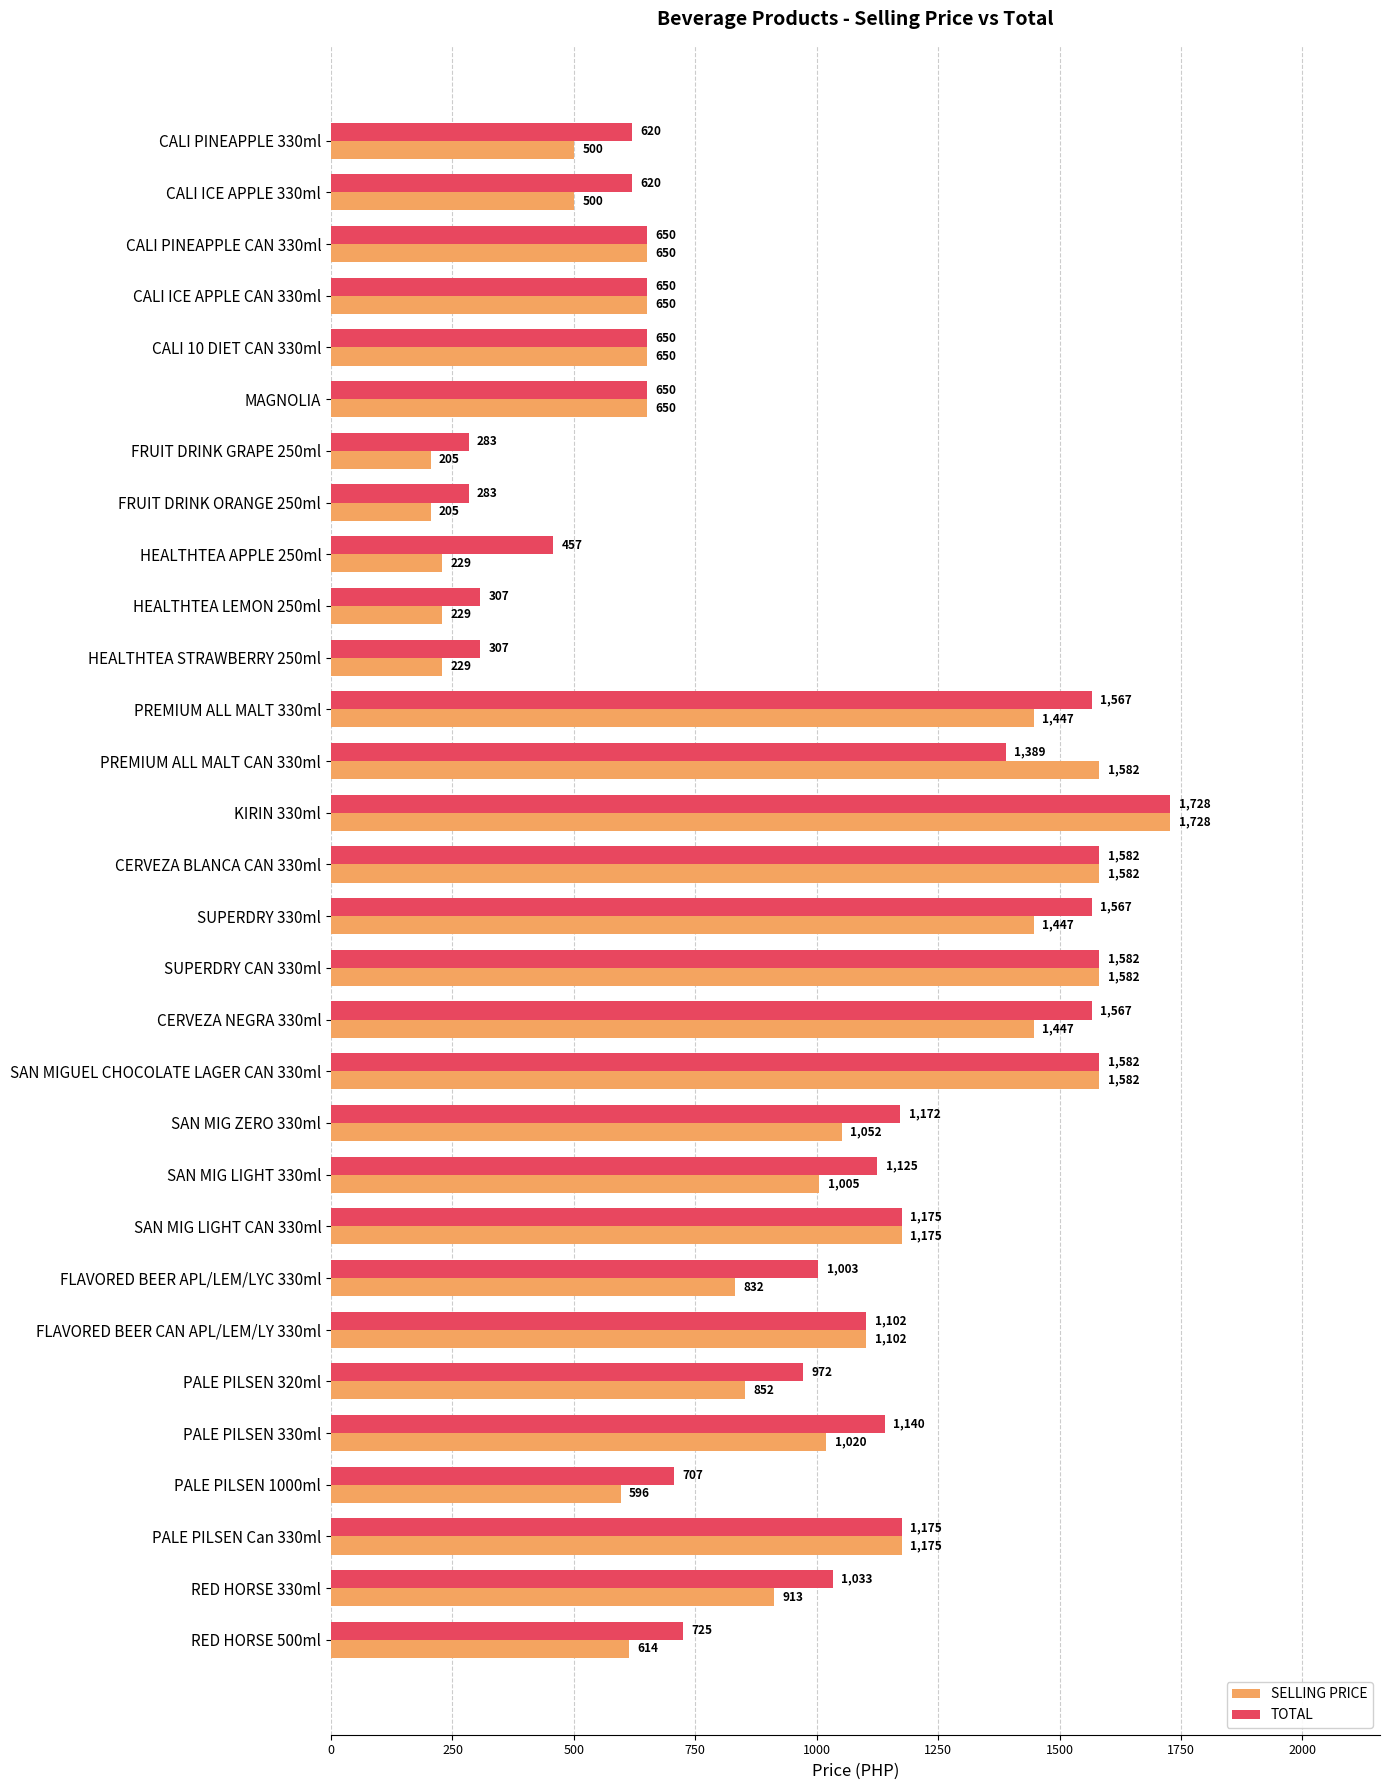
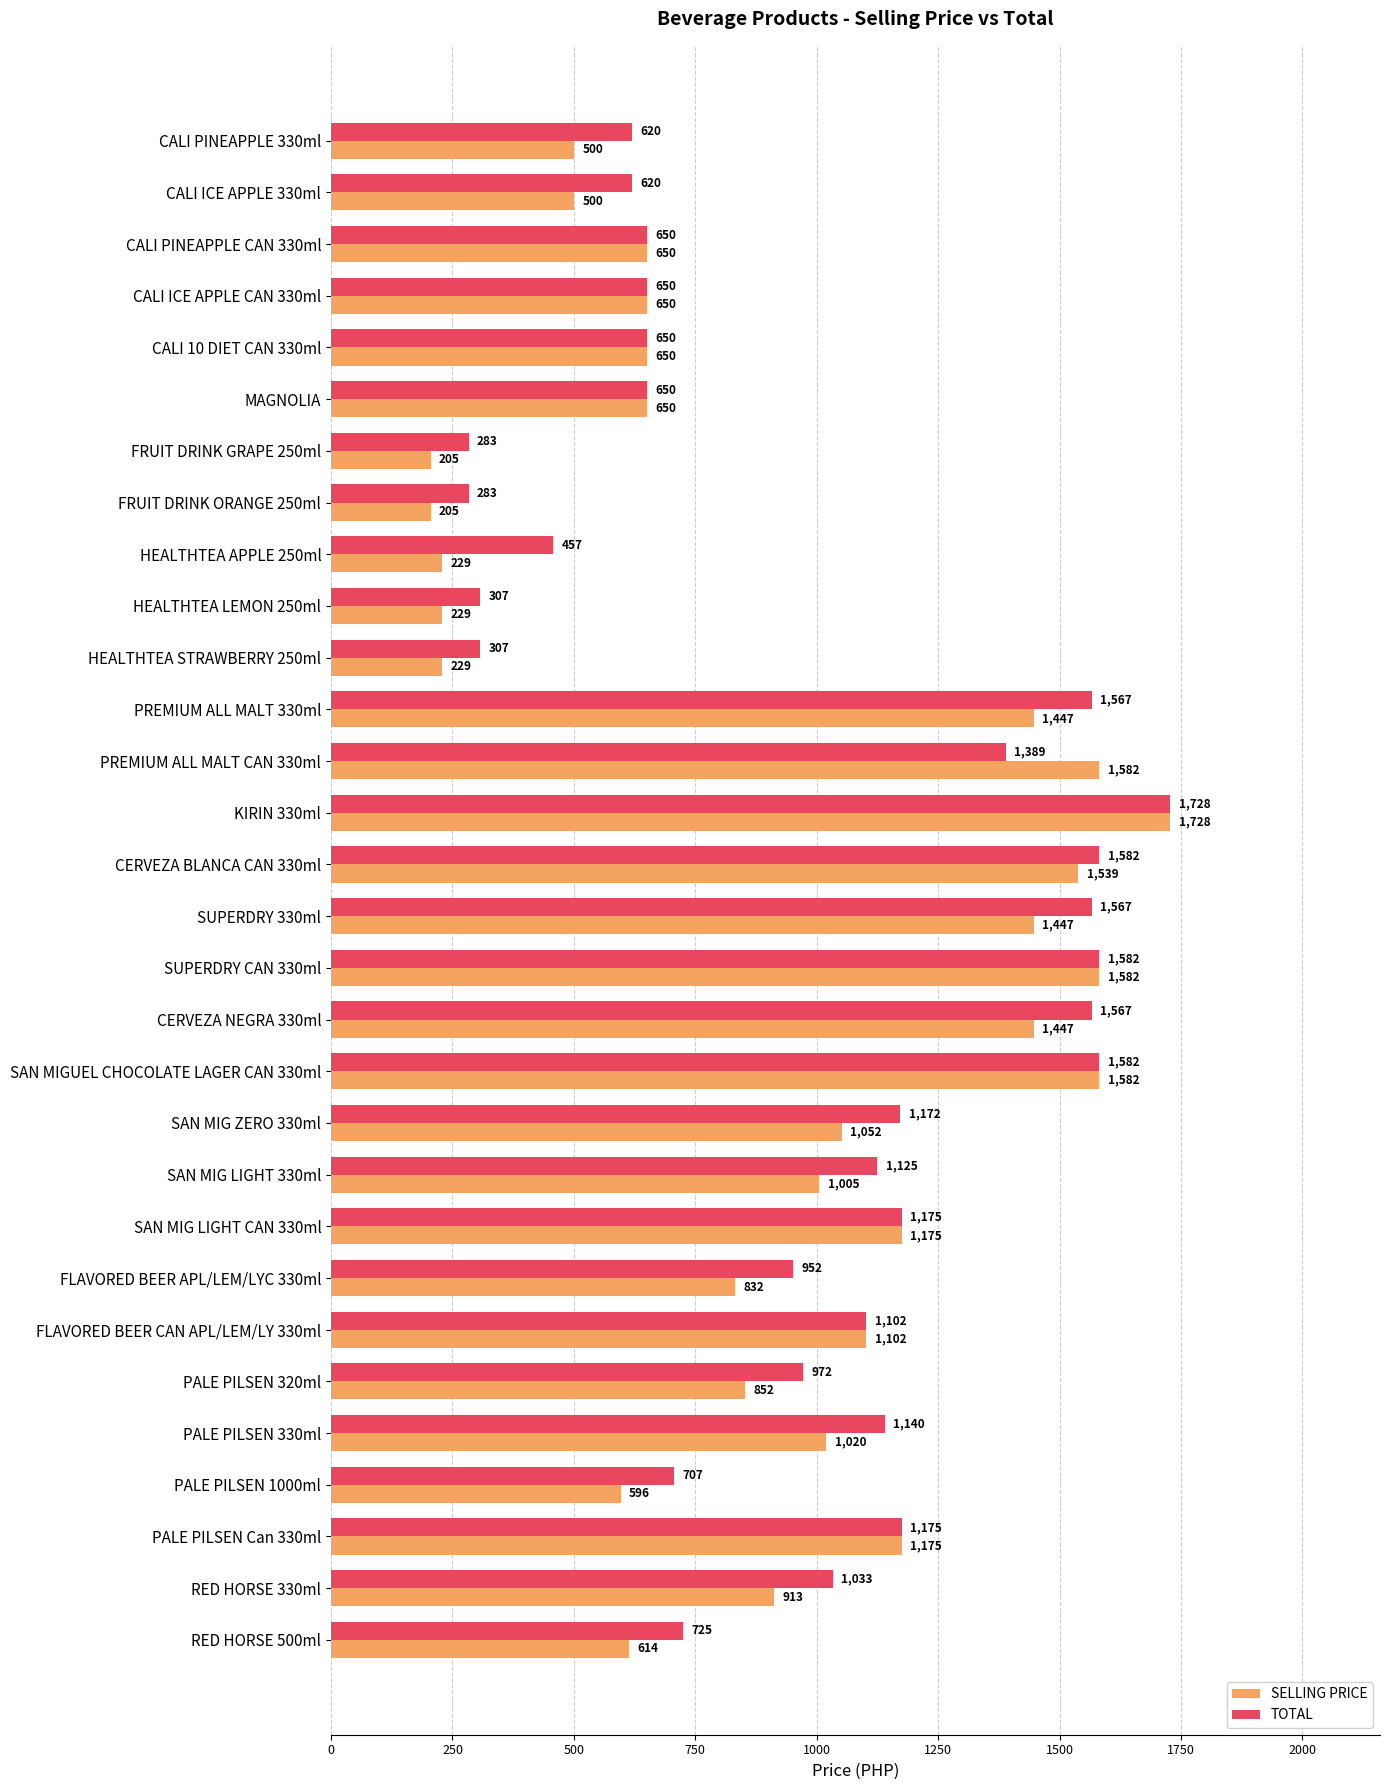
SELLING PRICE, CERVEZA BLANCA CAN 330ml: 1,582 -> 1,539
TOTAL, FLAVORED BEER APL/LEM/LYC 330ml: 1,003 -> 952
